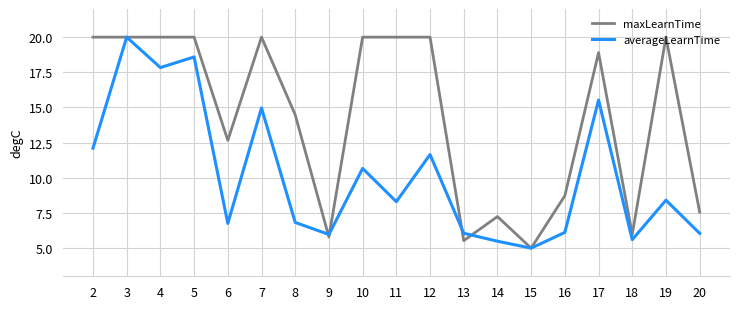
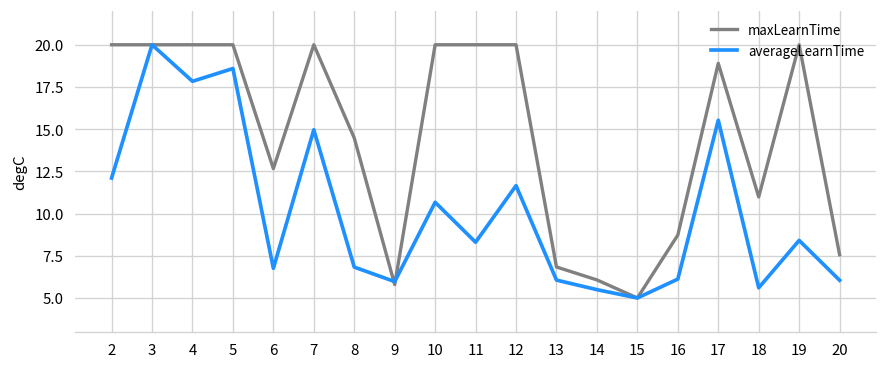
maxLearnTime, 13: 5.5 -> 6.8
maxLearnTime, 14: 7.2 -> 6.1
maxLearnTime, 18: 6.0 -> 11.0
